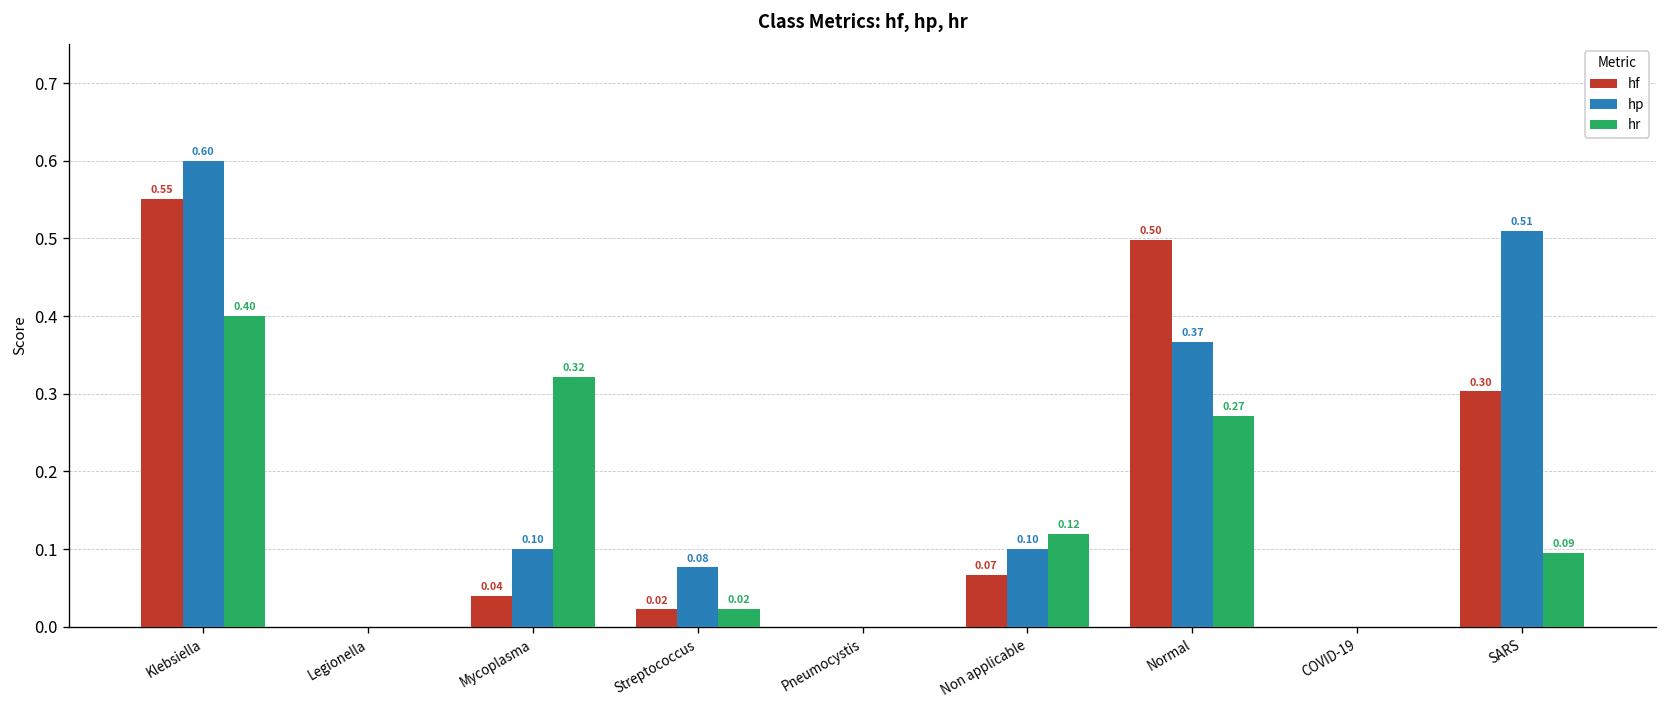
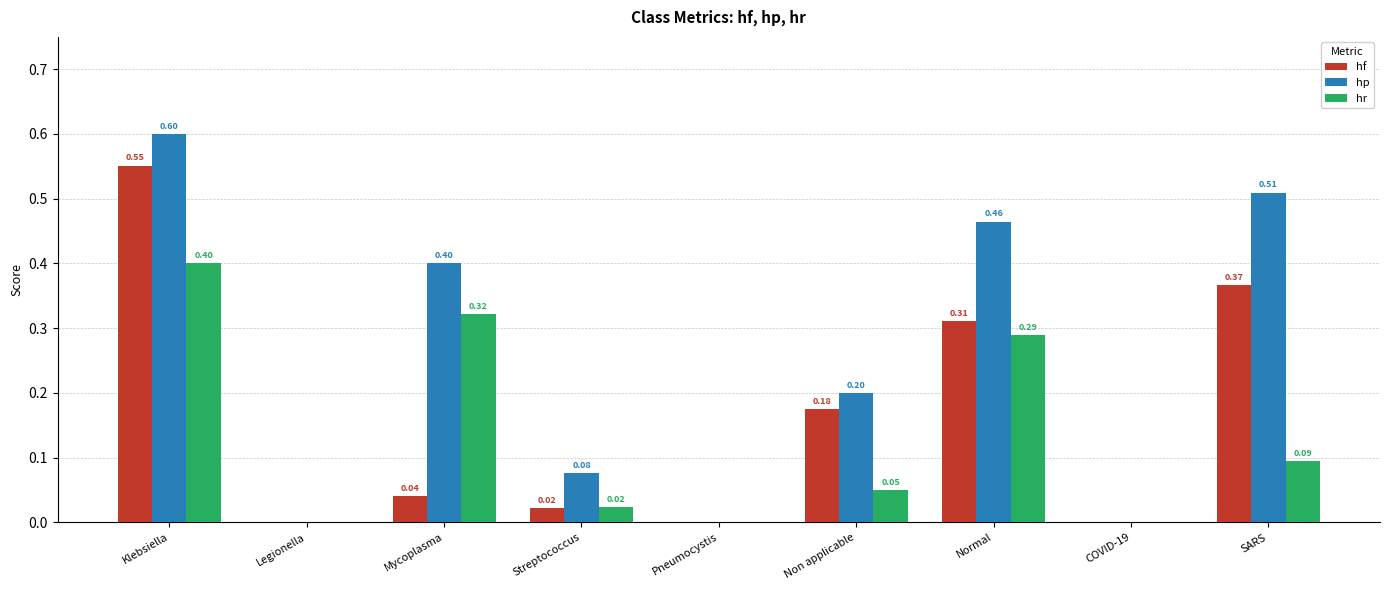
hp, Mycoplasma: 0.10 -> 0.40
hf, Non applicable: 0.07 -> 0.18
hp, Non applicable: 0.10 -> 0.20
hr, Non applicable: 0.12 -> 0.05
hf, Normal: 0.50 -> 0.31
hp, Normal: 0.37 -> 0.46
hr, Normal: 0.27 -> 0.29
hf, SARS: 0.30 -> 0.37
